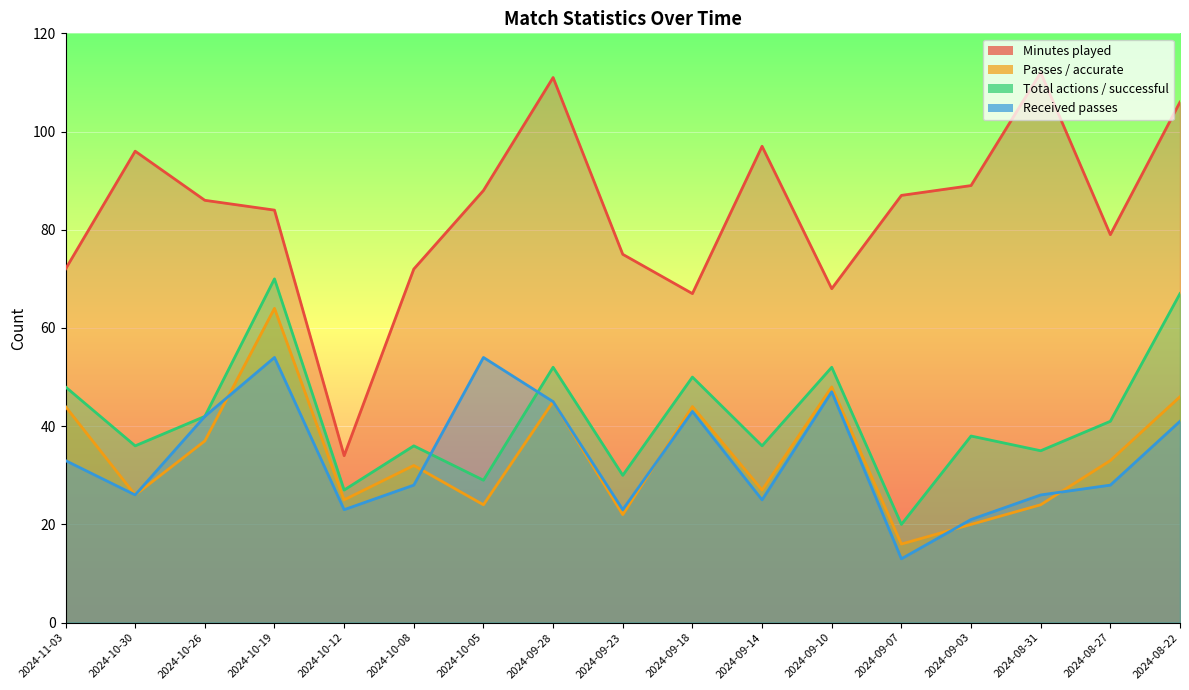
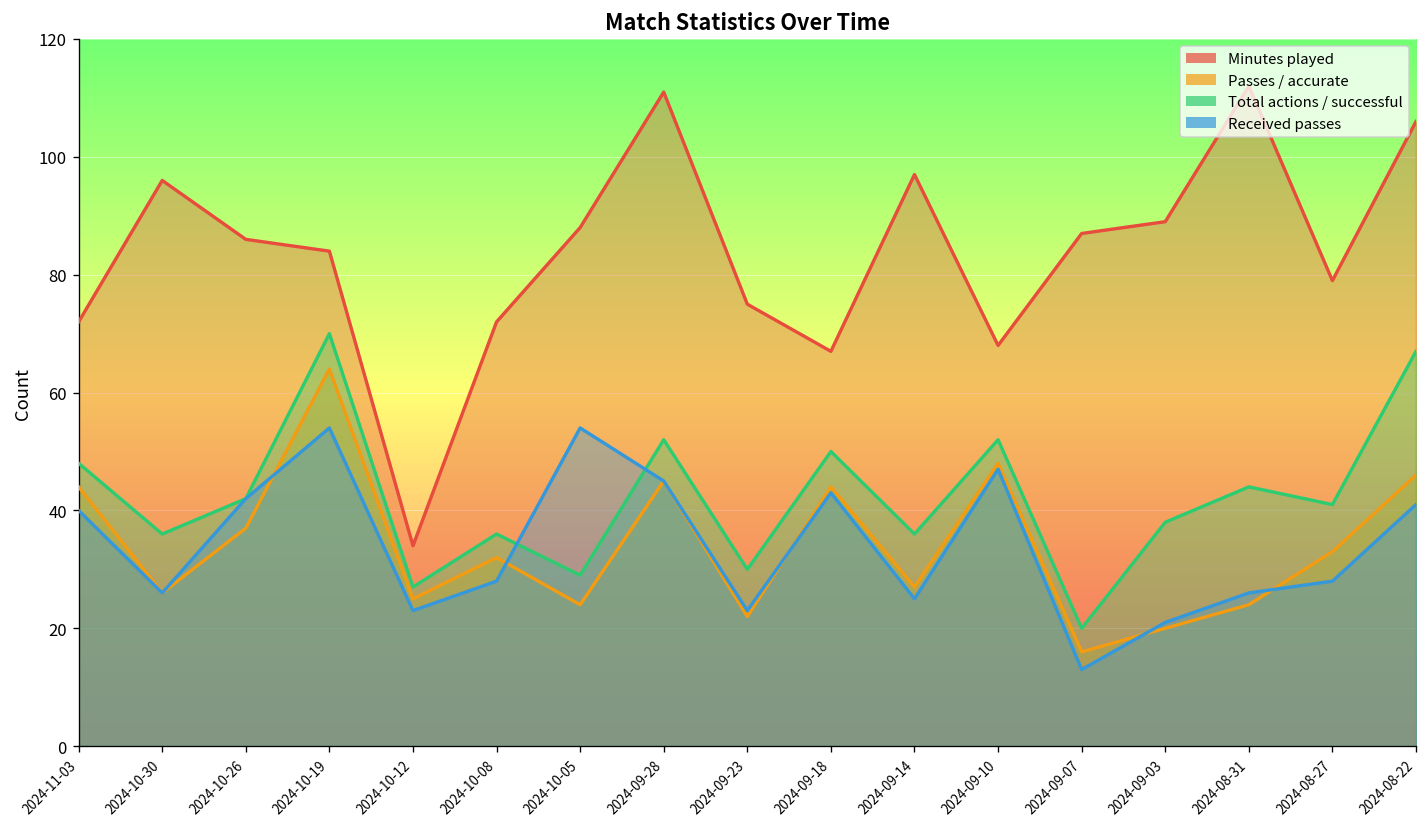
Received passes, 2024-11-03: 33 -> 40
Total actions / successful, 2024-08-31: 35 -> 44
